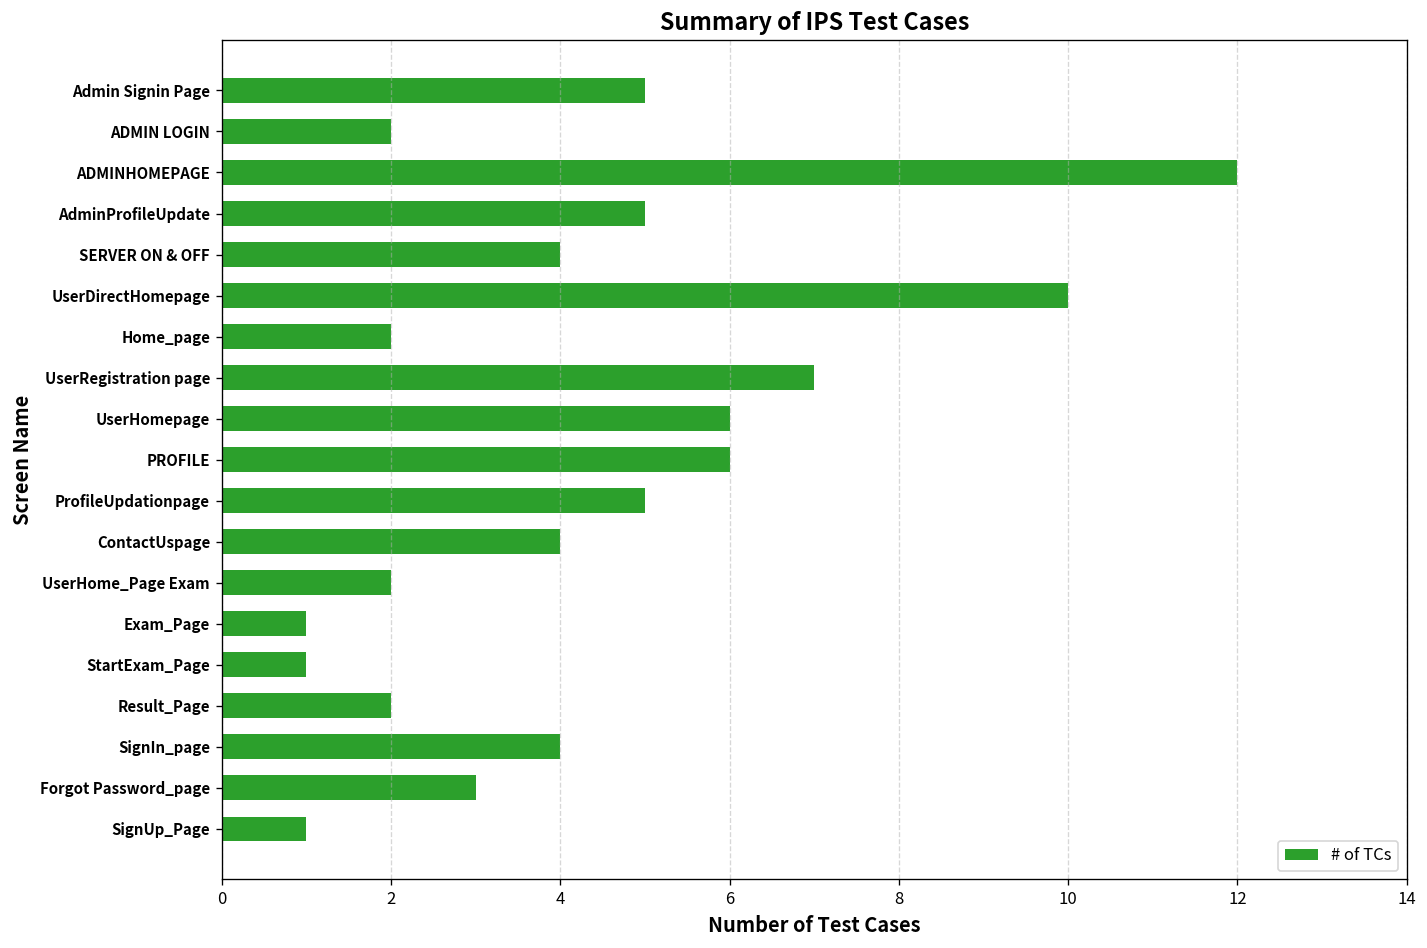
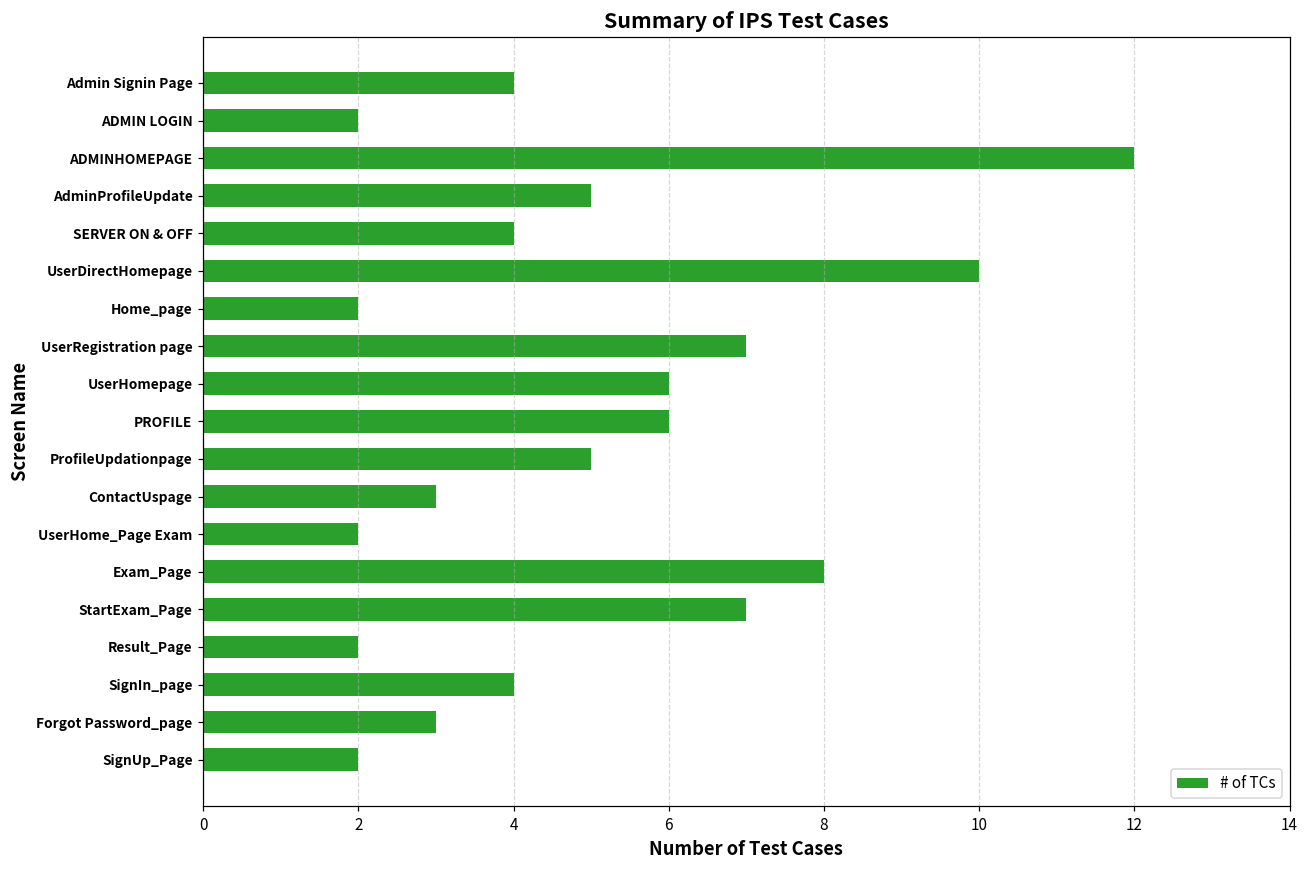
Admin Signin Page: 5 -> 4
ContactUspage: 4 -> 3
Exam_Page: 1 -> 8
StartExam_Page: 1 -> 7
SignUp_Page: 1 -> 2
